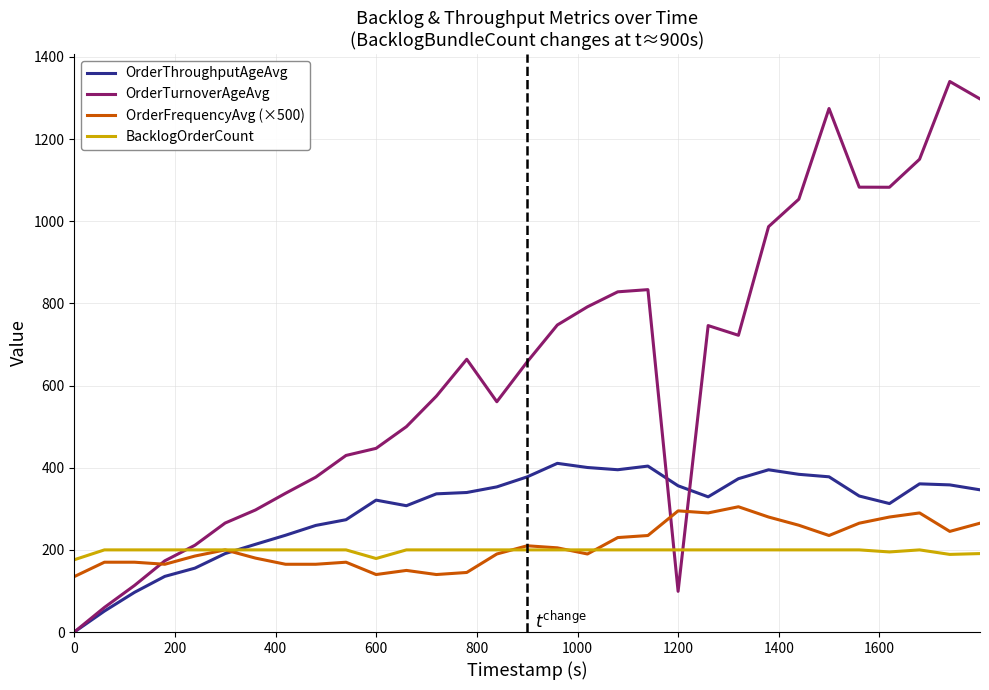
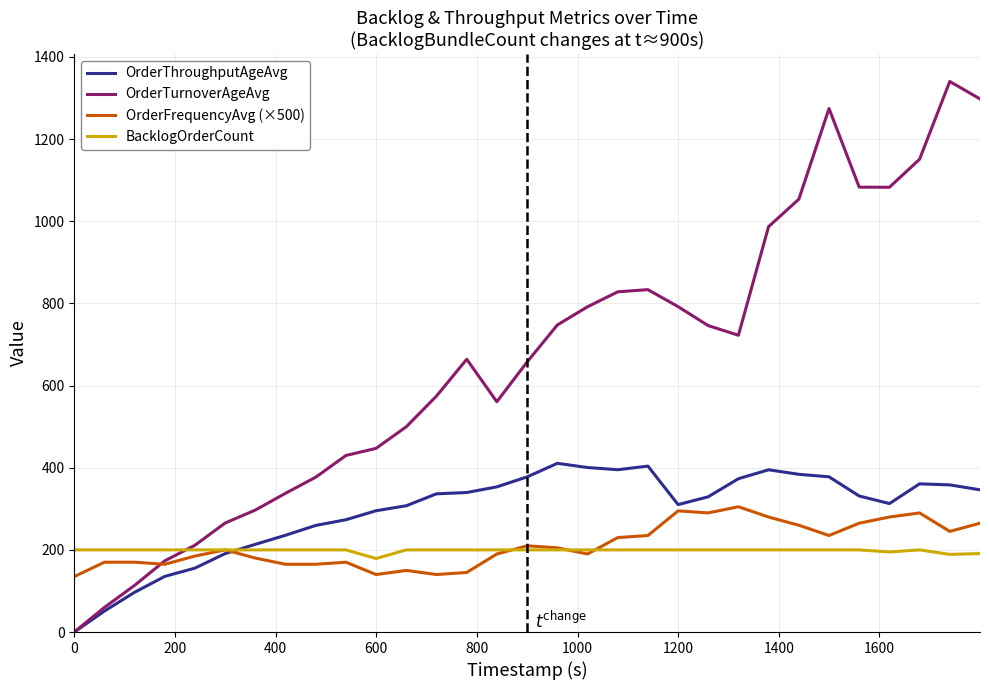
BacklogOrderCount, 0: 180 -> 200
OrderThroughputAgeAvg, 600: 320 -> 300
OrderThroughputAgeAvg, 1200: 360 -> 310
OrderTurnoverAgeAvg, 1200: 100 -> 790
